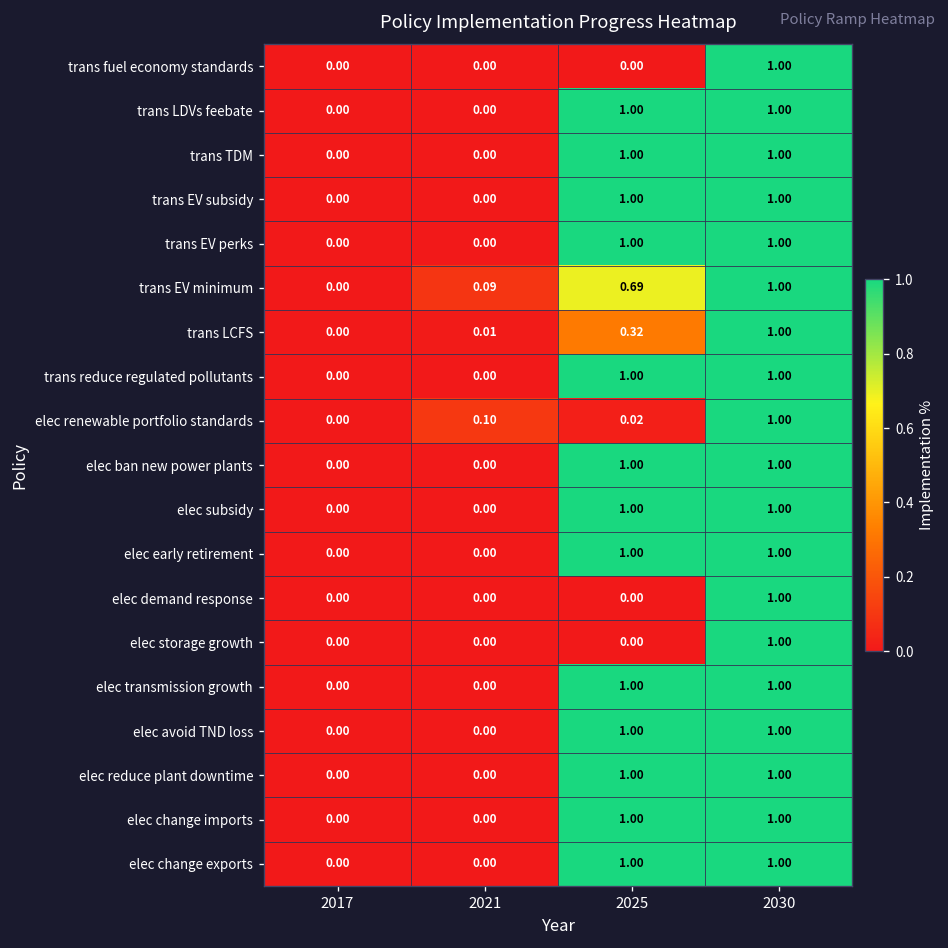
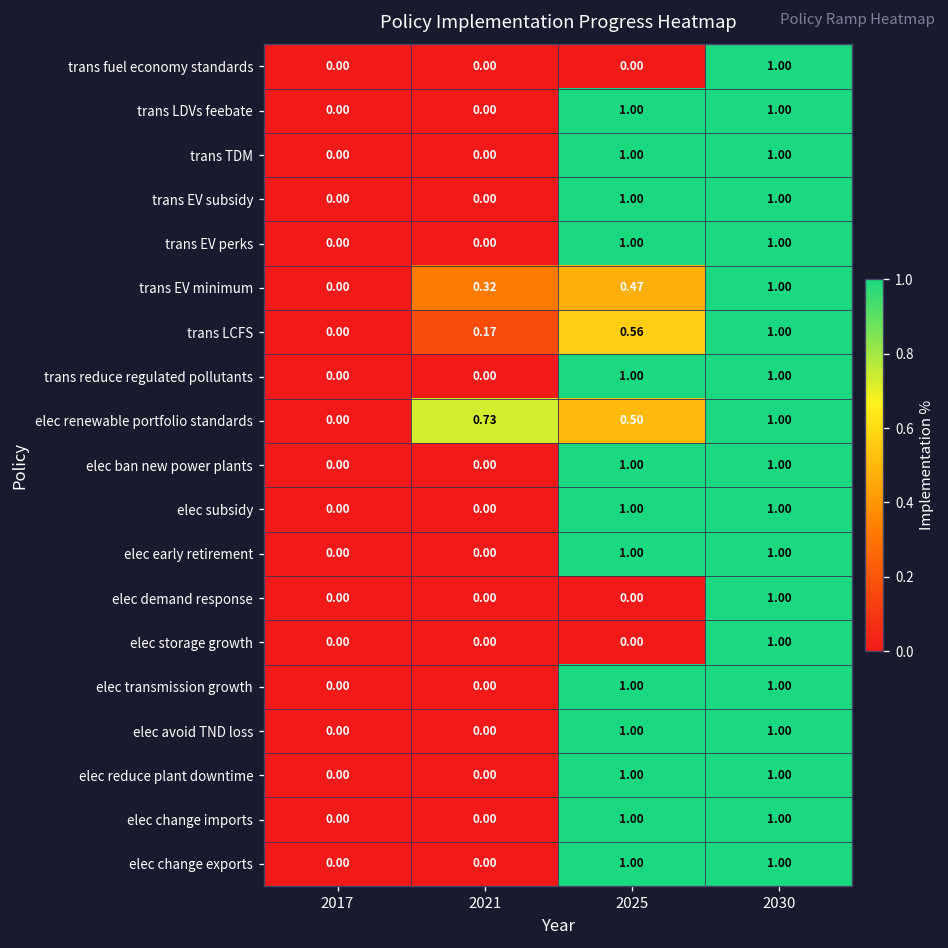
trans EV minimum, 2021: 0.09 -> 0.32
trans EV minimum, 2025: 0.69 -> 0.47
trans LCFS, 2021: 0.01 -> 0.17
trans LCFS, 2025: 0.32 -> 0.56
elec renewable portfolio standards, 2021: 0.10 -> 0.73
elec renewable portfolio standards, 2025: 0.02 -> 0.50
